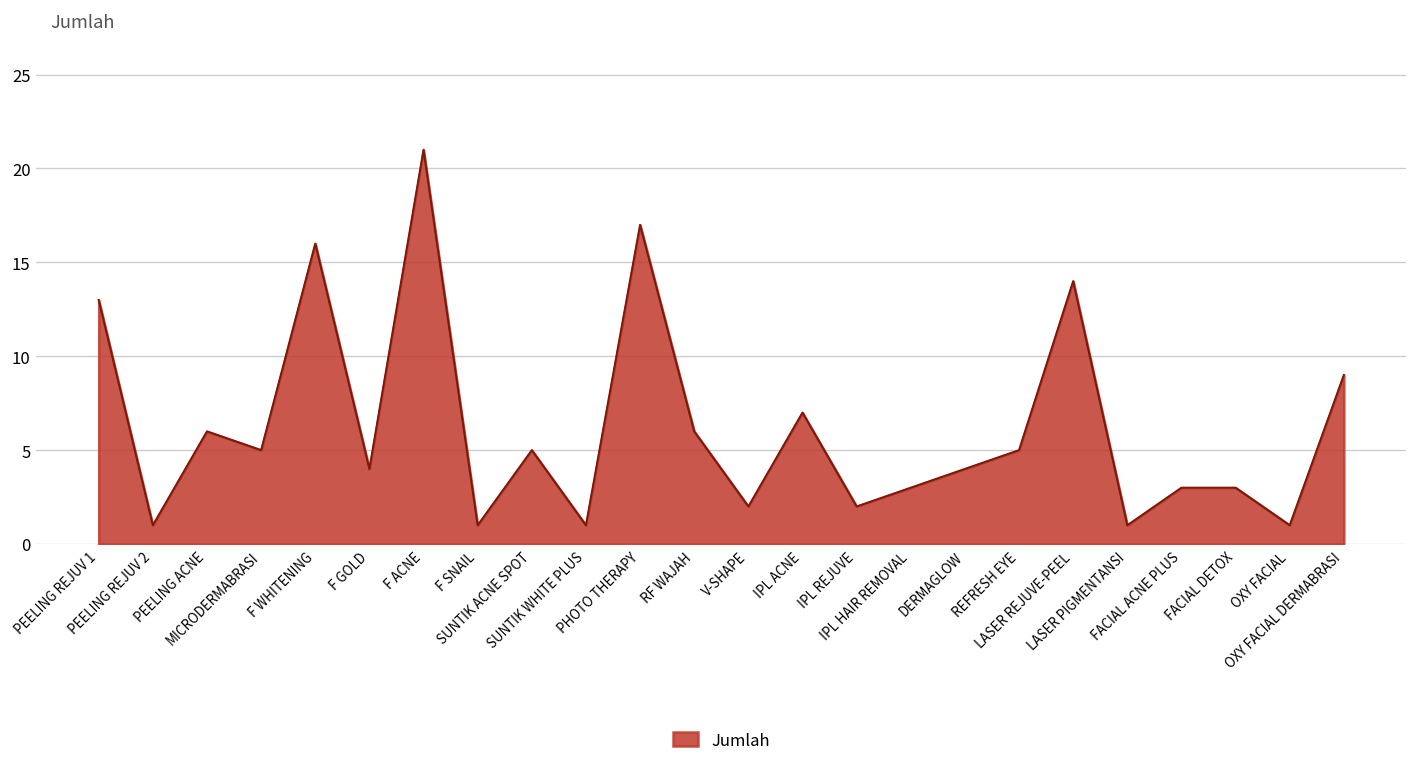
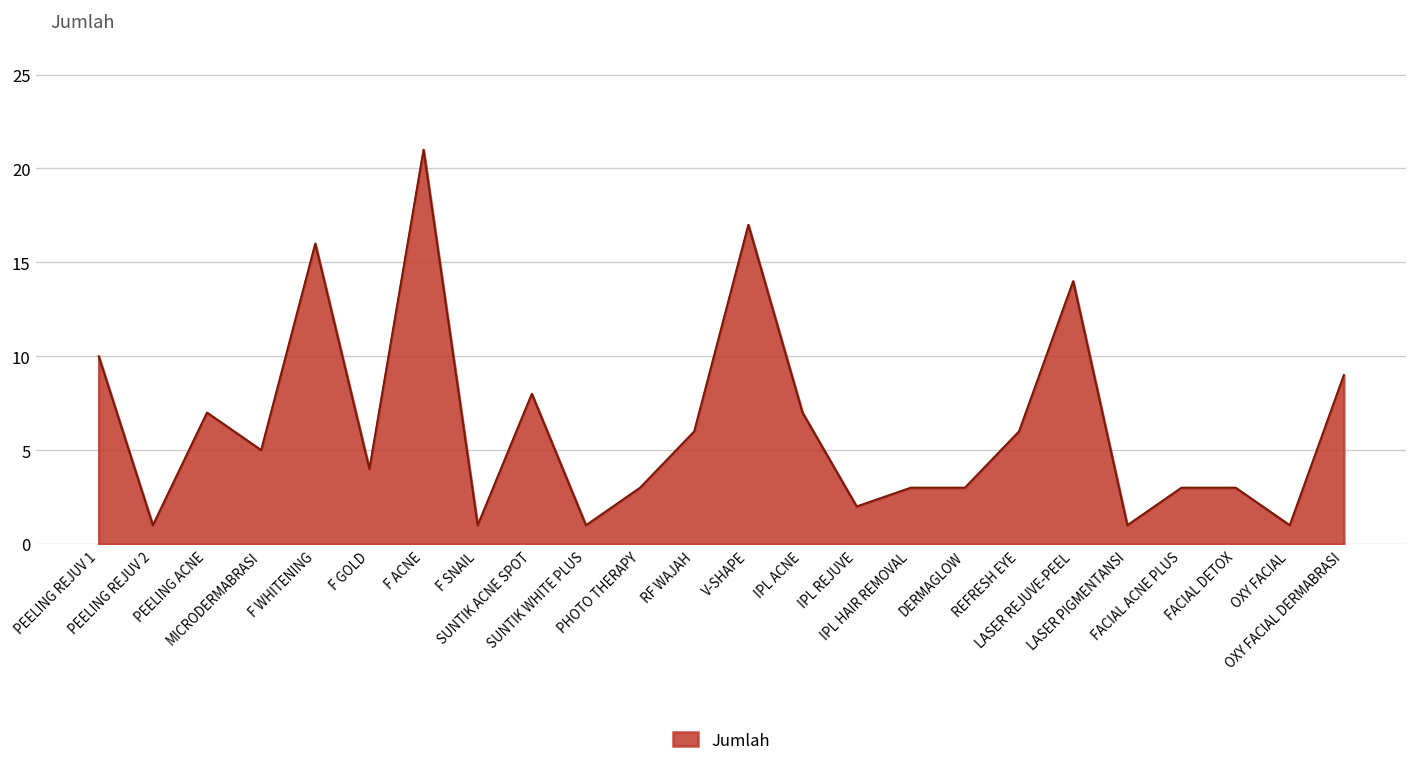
PEELING REJUV 1: 13 -> 10
PEELING ACNE: 6 -> 7
SUNTIK ACNE SPOT: 5 -> 8
PHOTO THERAPY: 17 -> 3
V-SHAPE: 2 -> 17
DERMAGLOW: 4 -> 3
REFRESH EYE: 5 -> 6
